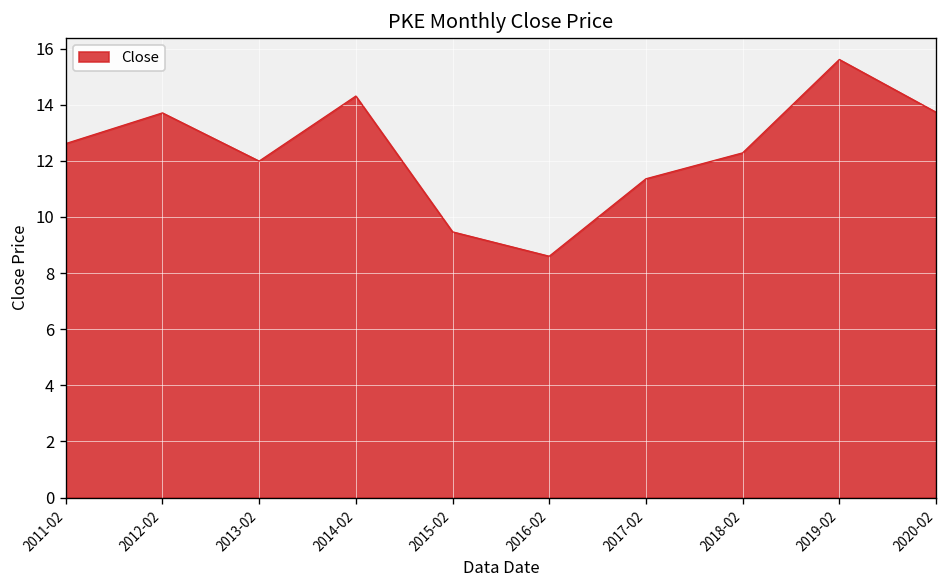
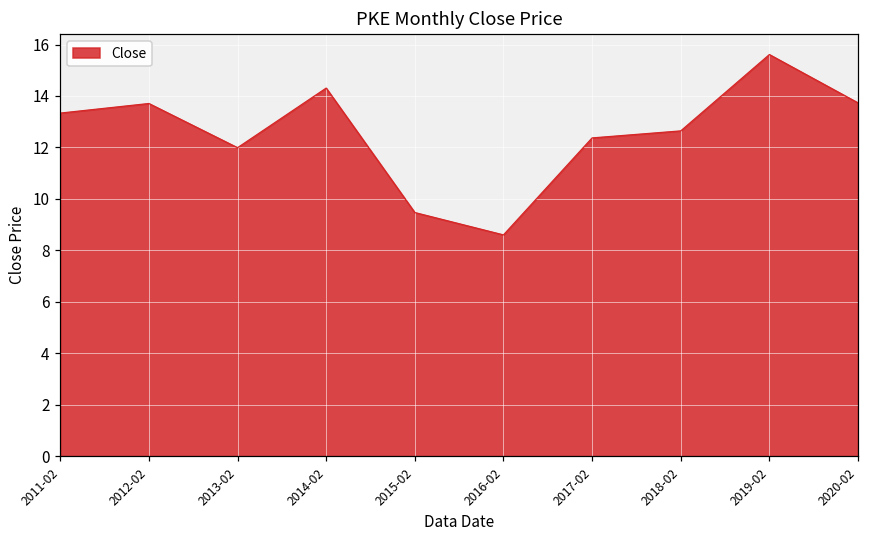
2011-02: 12.6 -> 13.3
2017-02: 11.4 -> 12.4
2018-02: 12.3 -> 12.6
